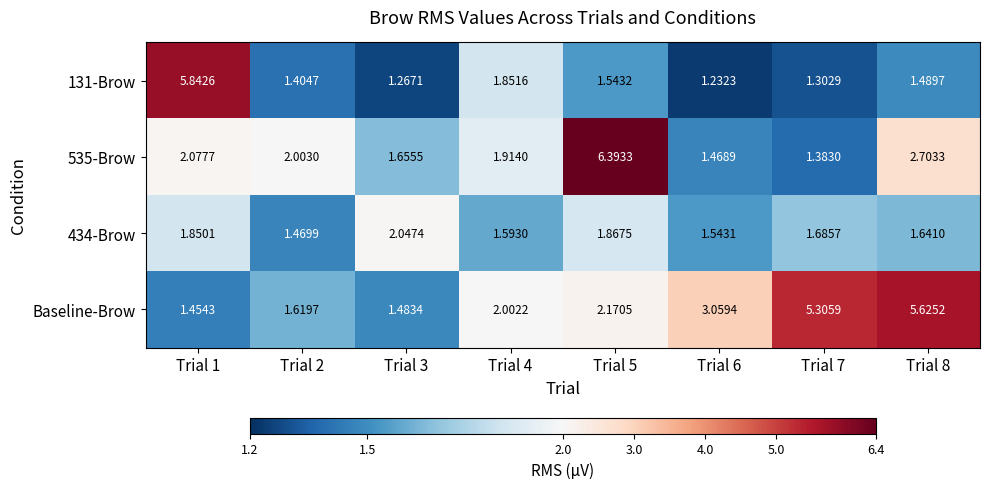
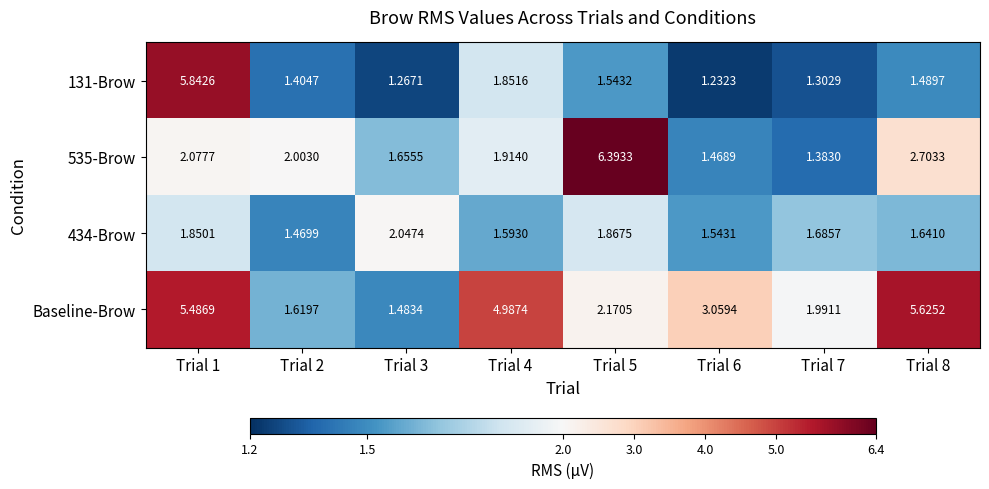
Baseline-Brow, Trial 1: 1.4543 -> 5.4869
Baseline-Brow, Trial 4: 2.0022 -> 4.9874
Baseline-Brow, Trial 7: 5.3059 -> 1.9911
